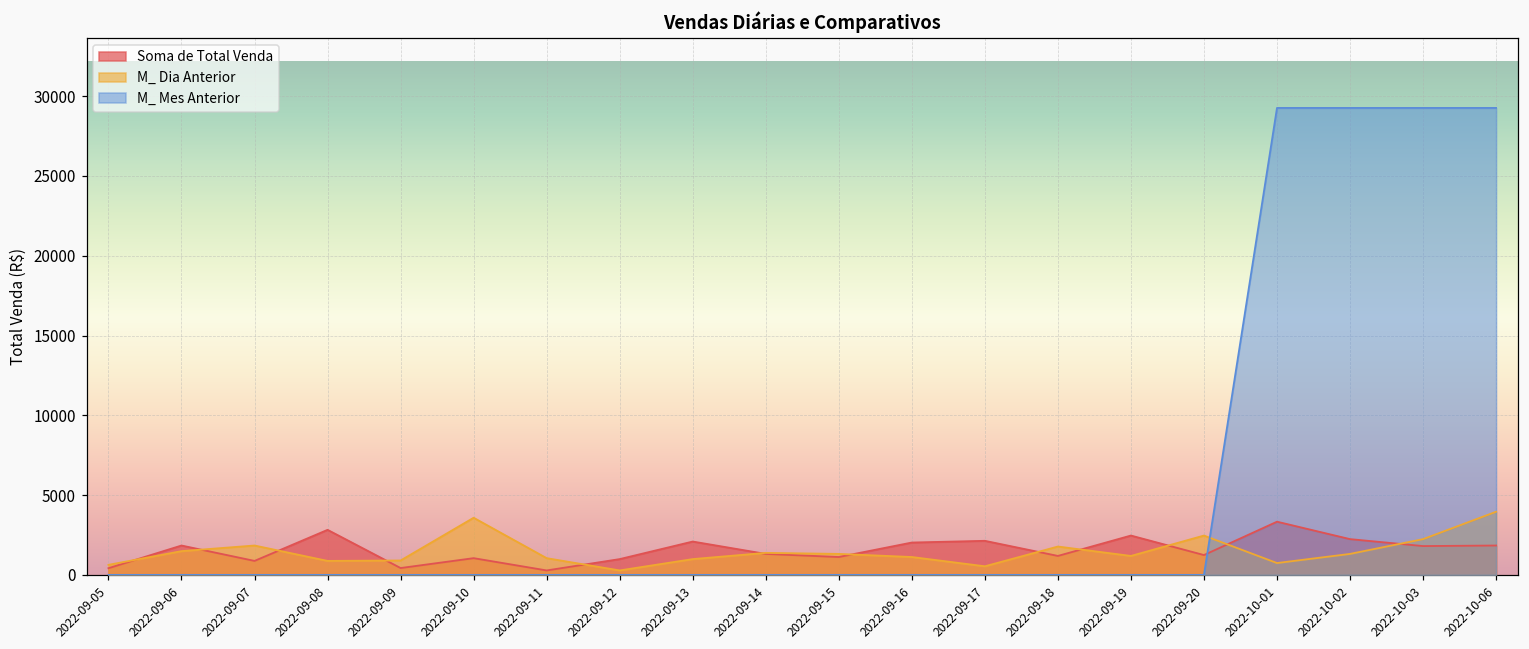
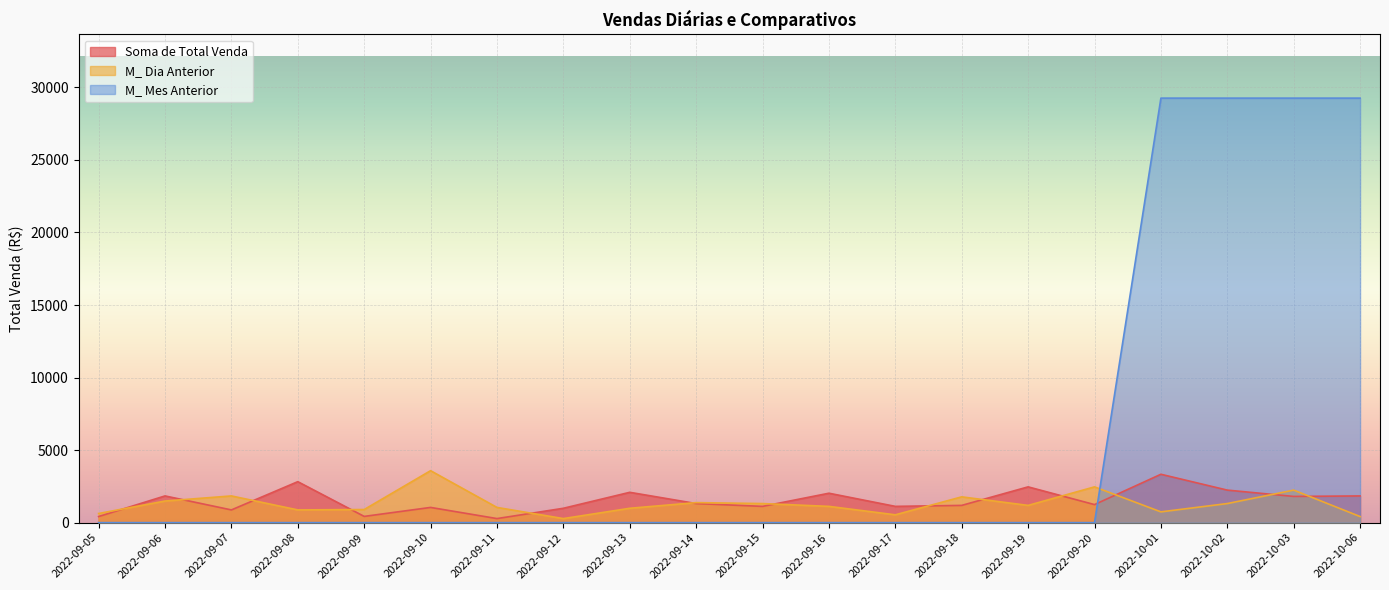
Soma de Total Venda, 2022-09-17: 2100 -> 1100
M_ Dia Anterior, 2022-10-06: 4000 -> 400
